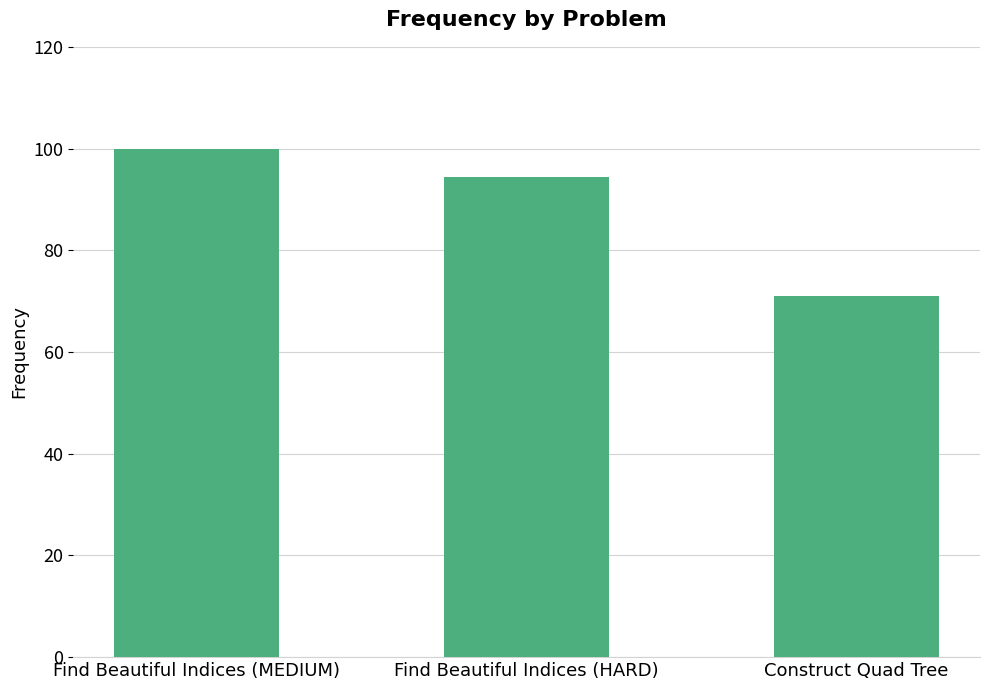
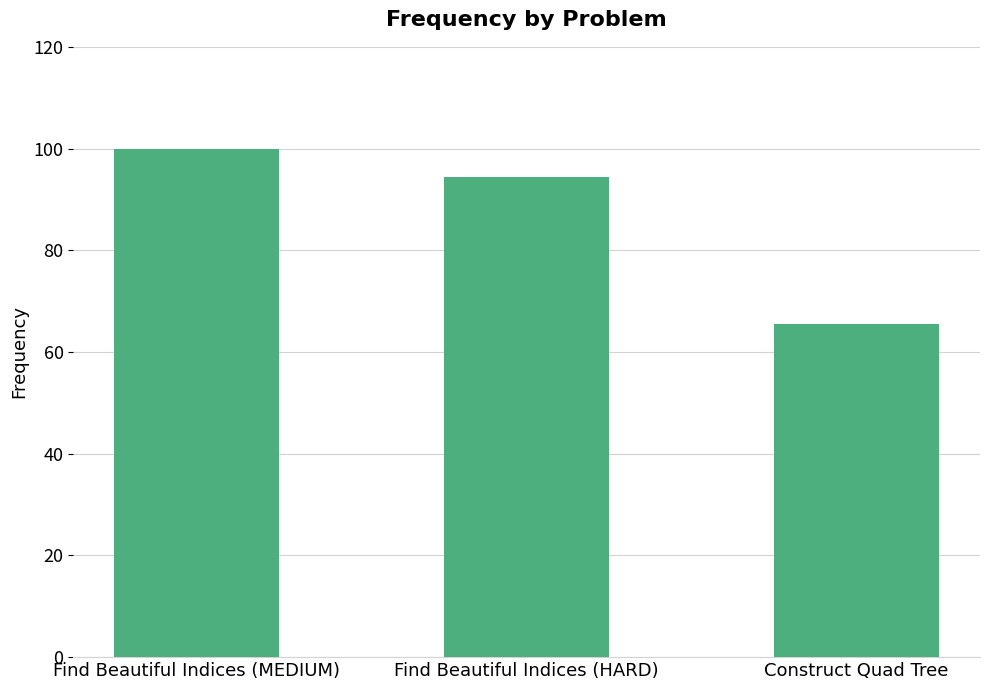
Construct Quad Tree: 71 -> 66
